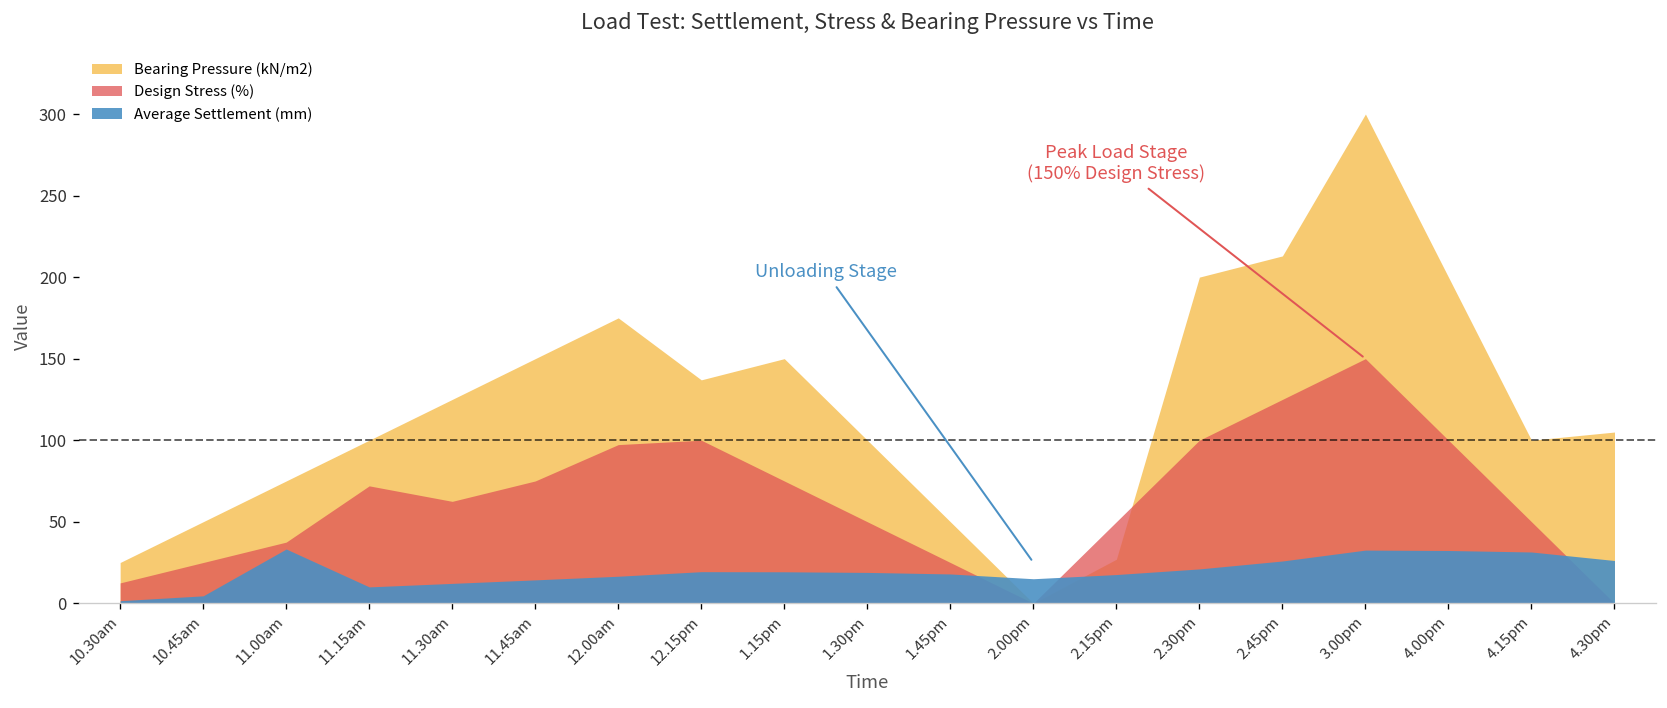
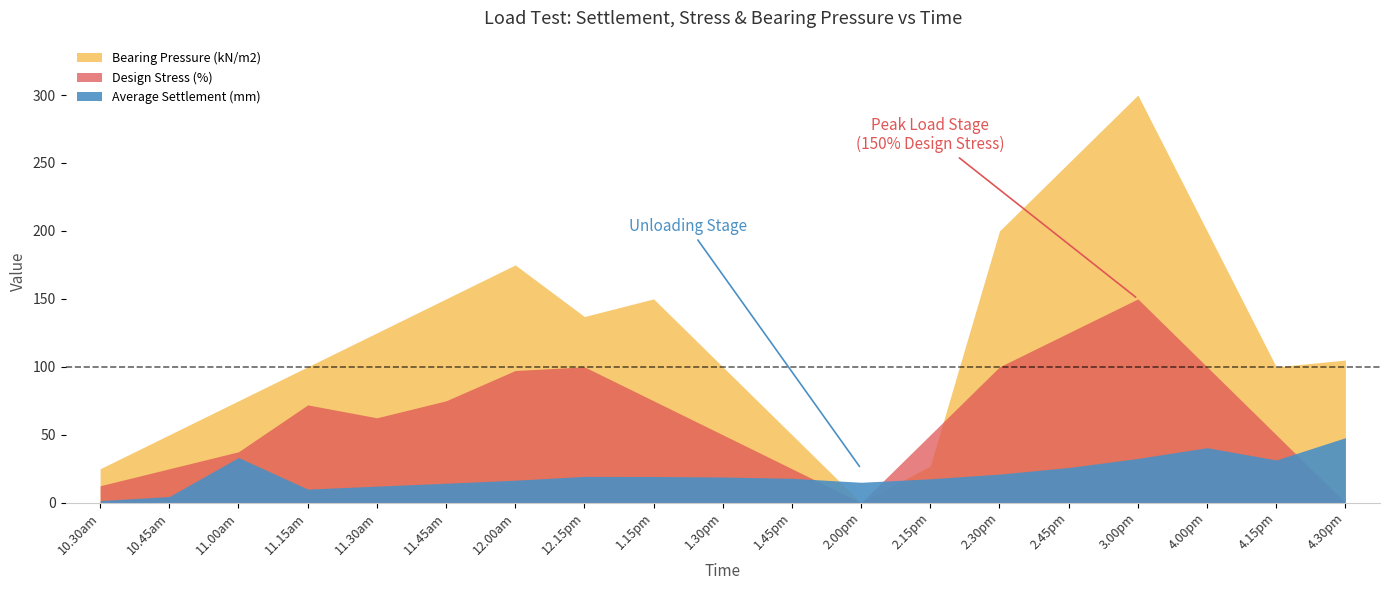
Bearing Pressure (kN/m2), 2.45pm: 213 -> 250
Average Settlement (mm), 4.00pm: 32 -> 41
Average Settlement (mm), 4.30pm: 26 -> 48
